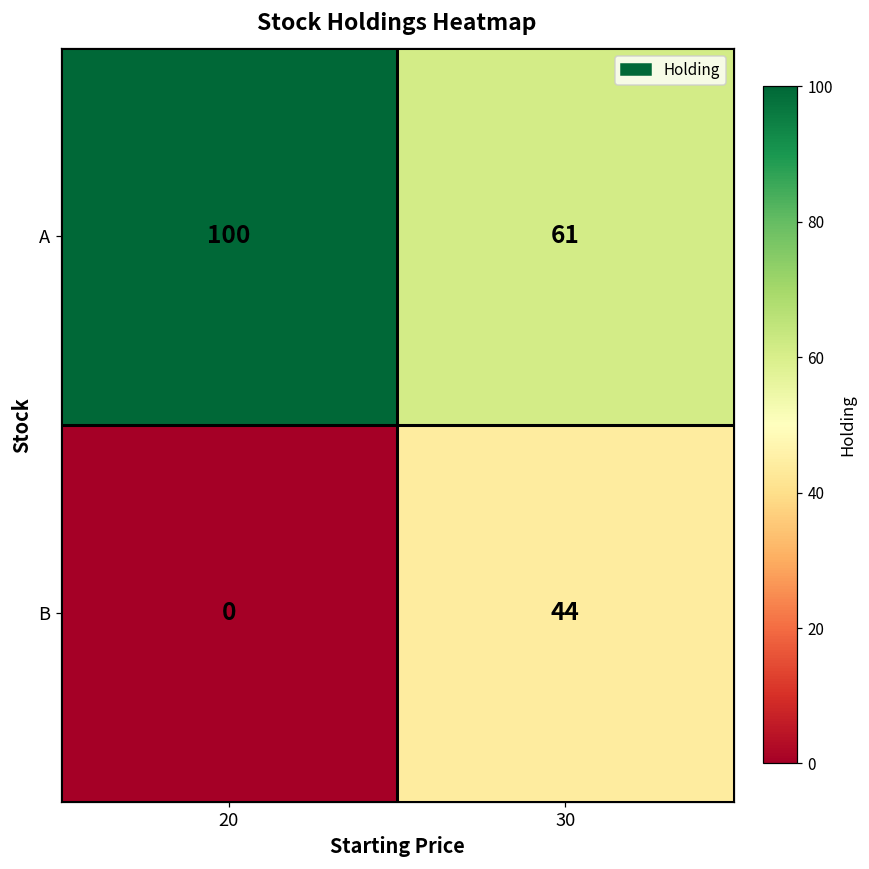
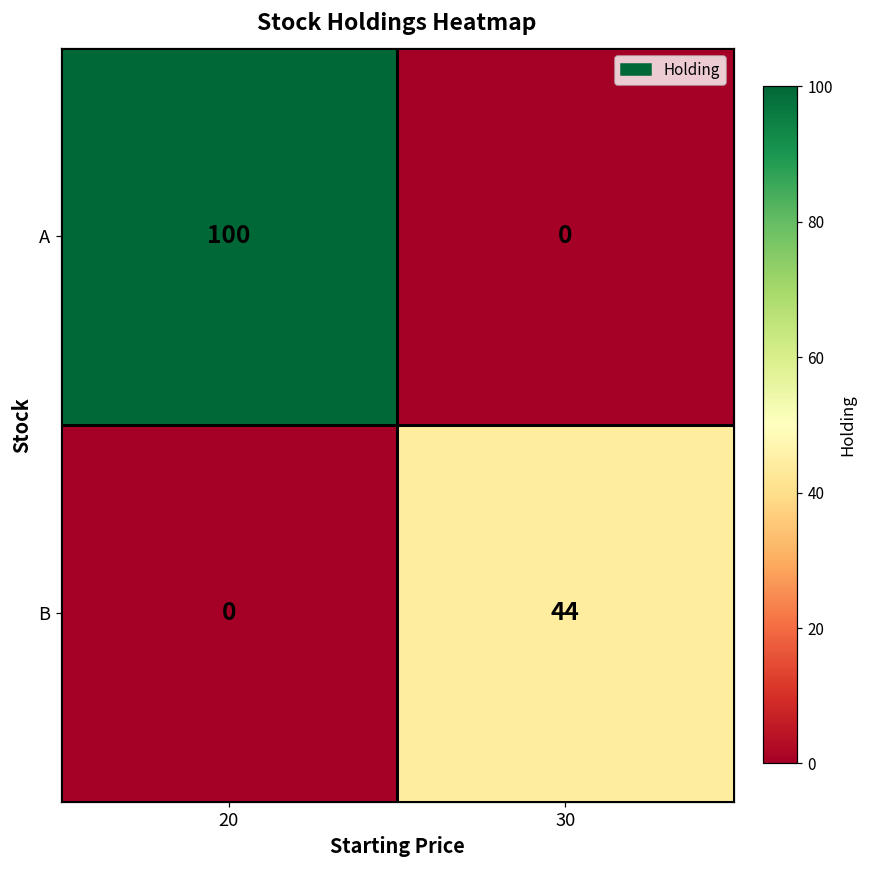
A, 30: 61 -> 0
